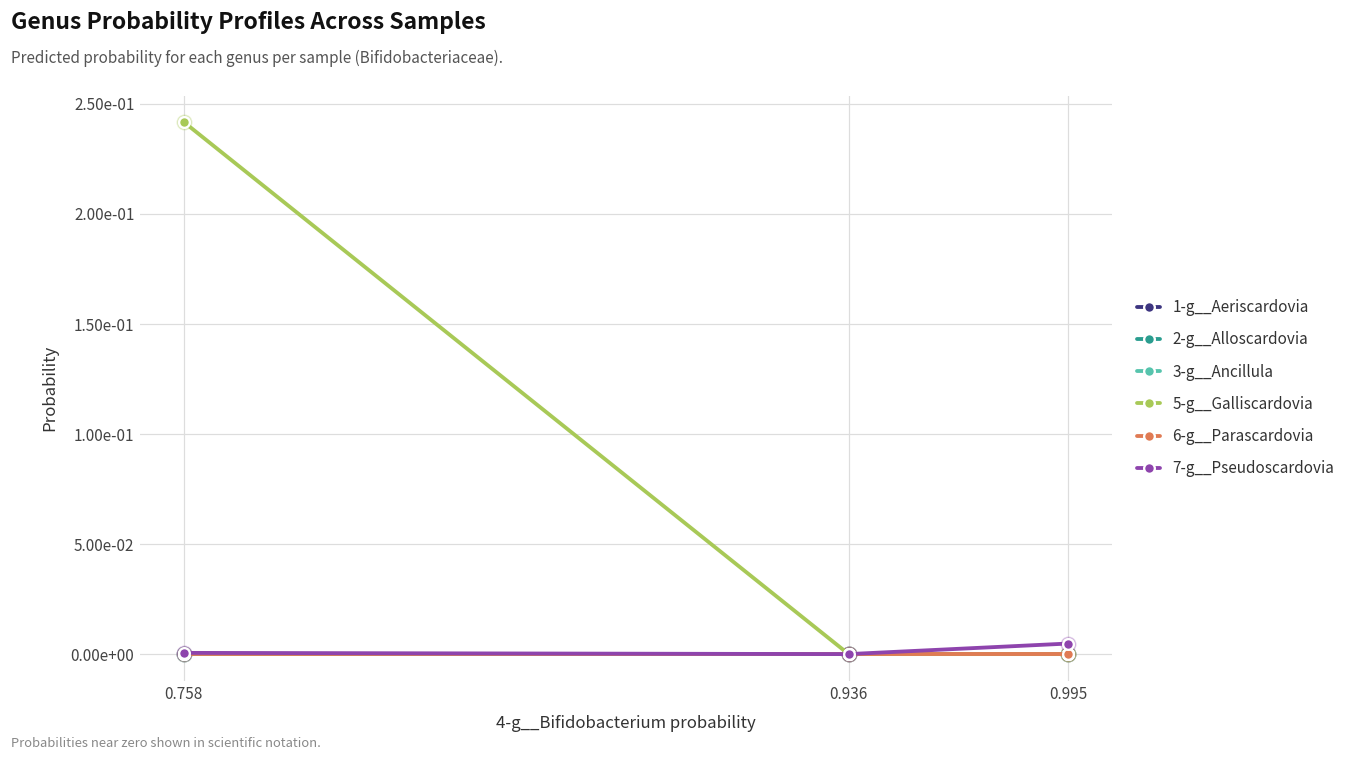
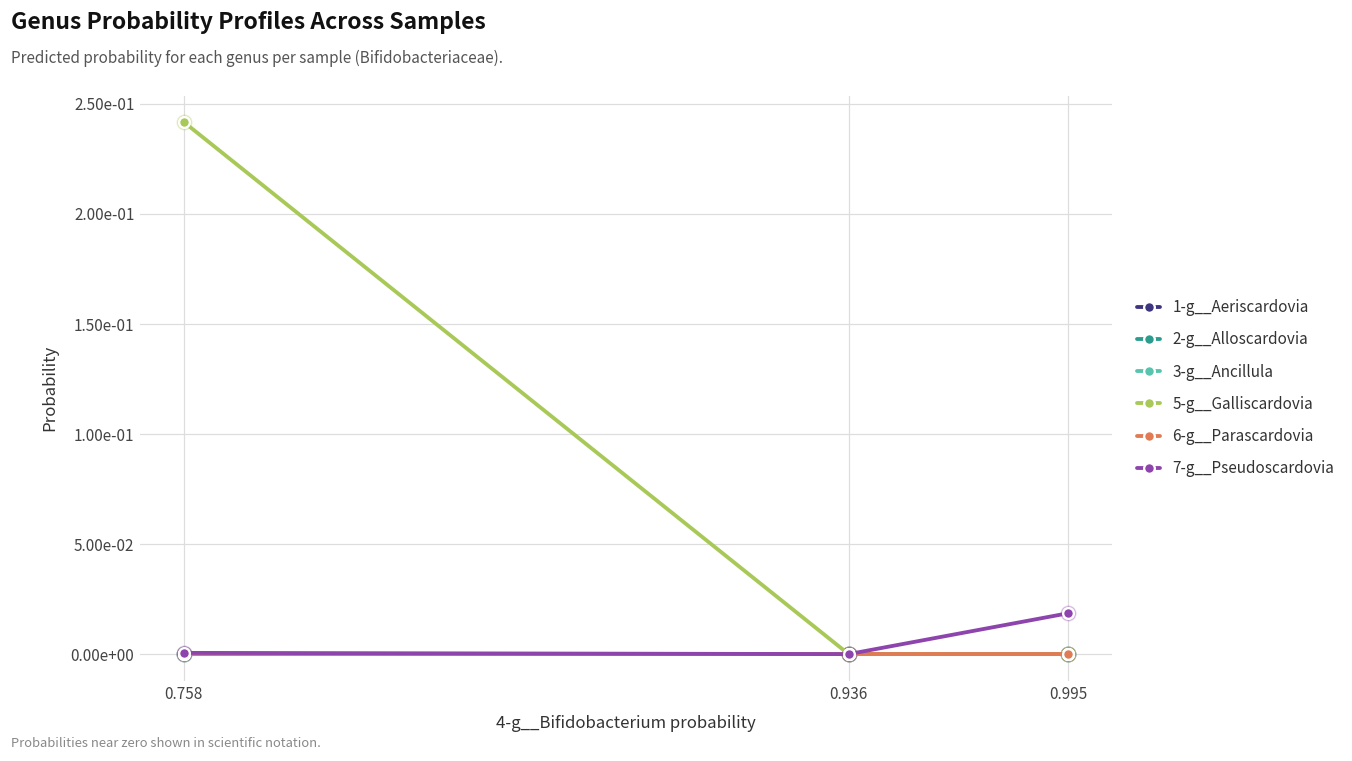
7-g__Pseudoscardovia, 0.995: 0.005 -> 0.019
